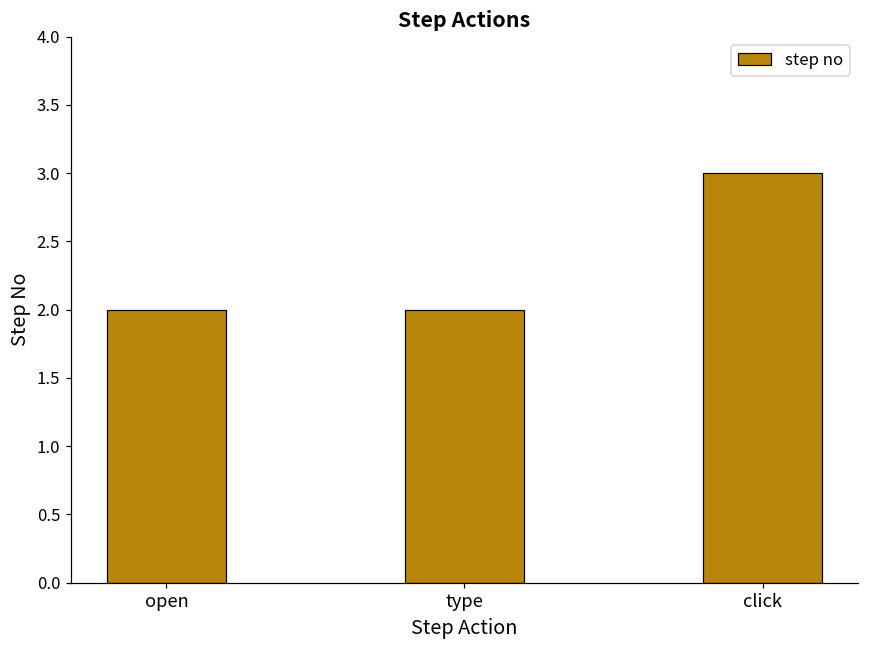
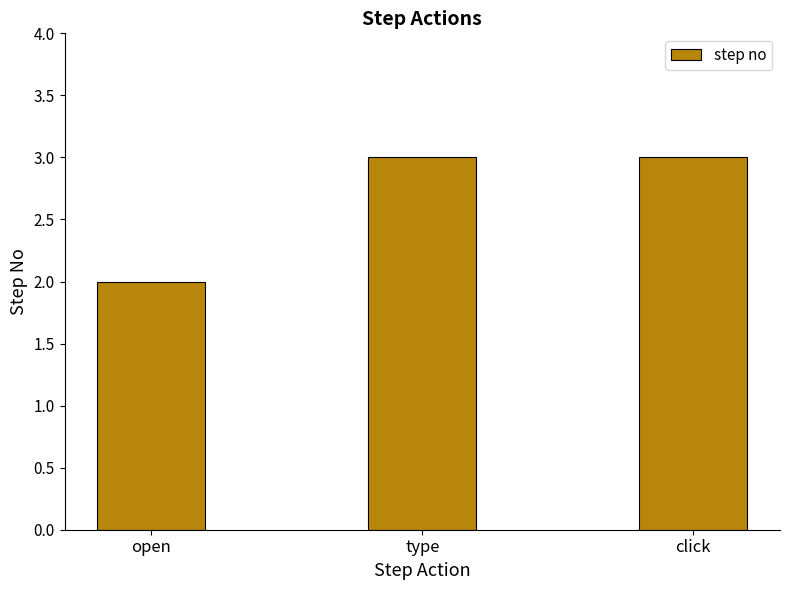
type: 2 -> 3
